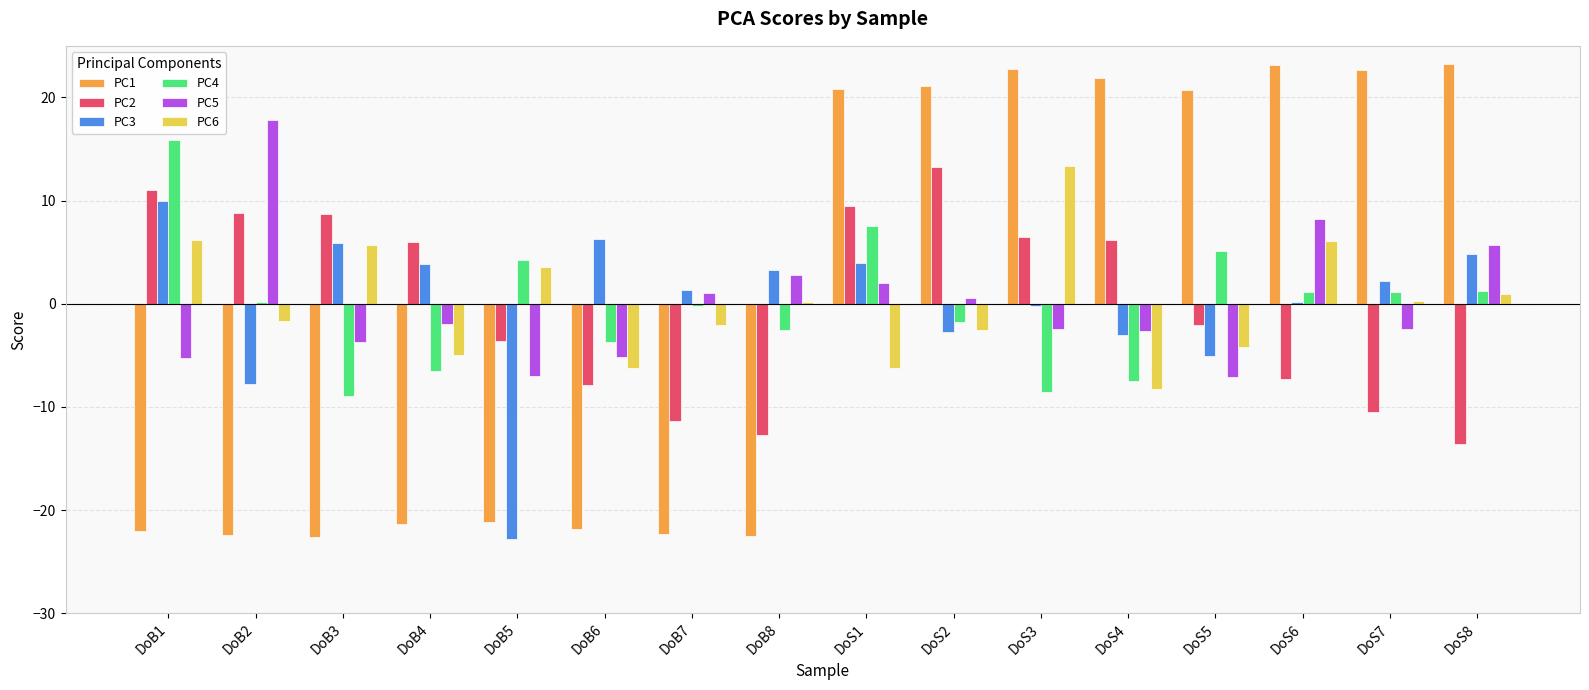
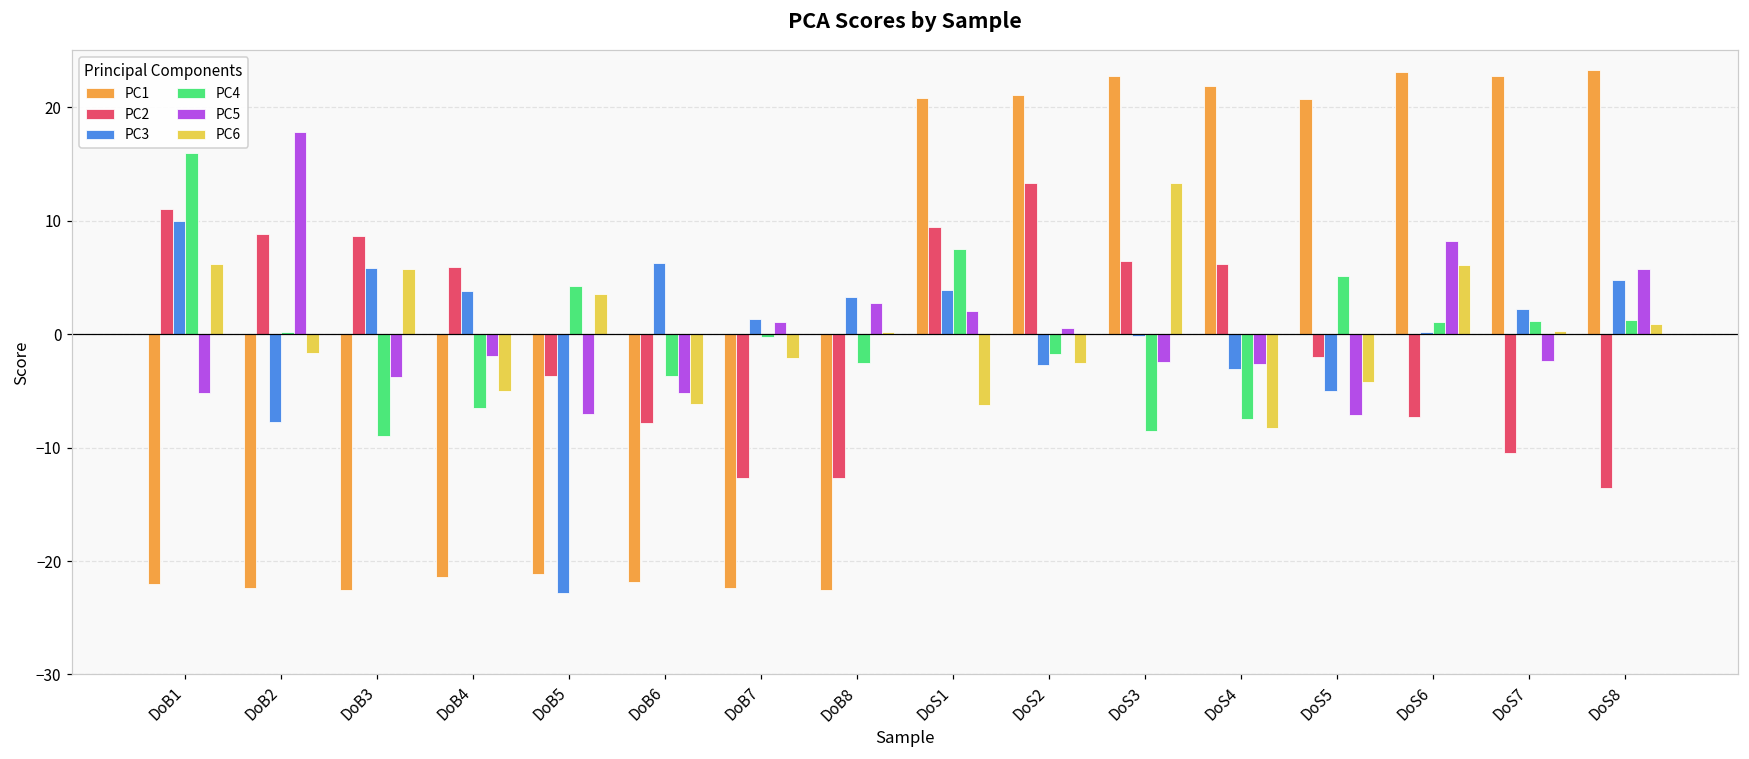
PC2, DoB7: -11.4 -> -12.7
